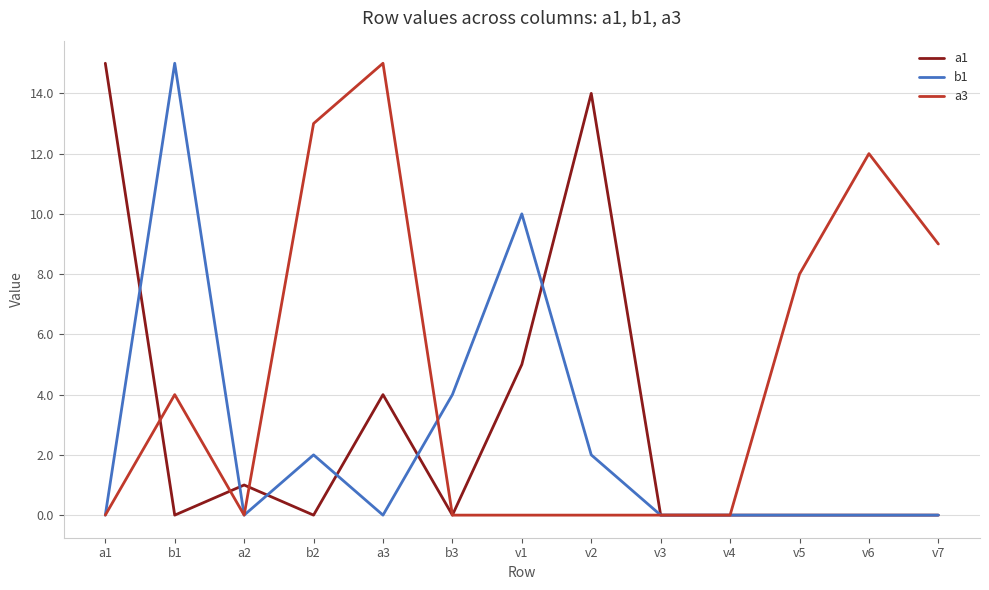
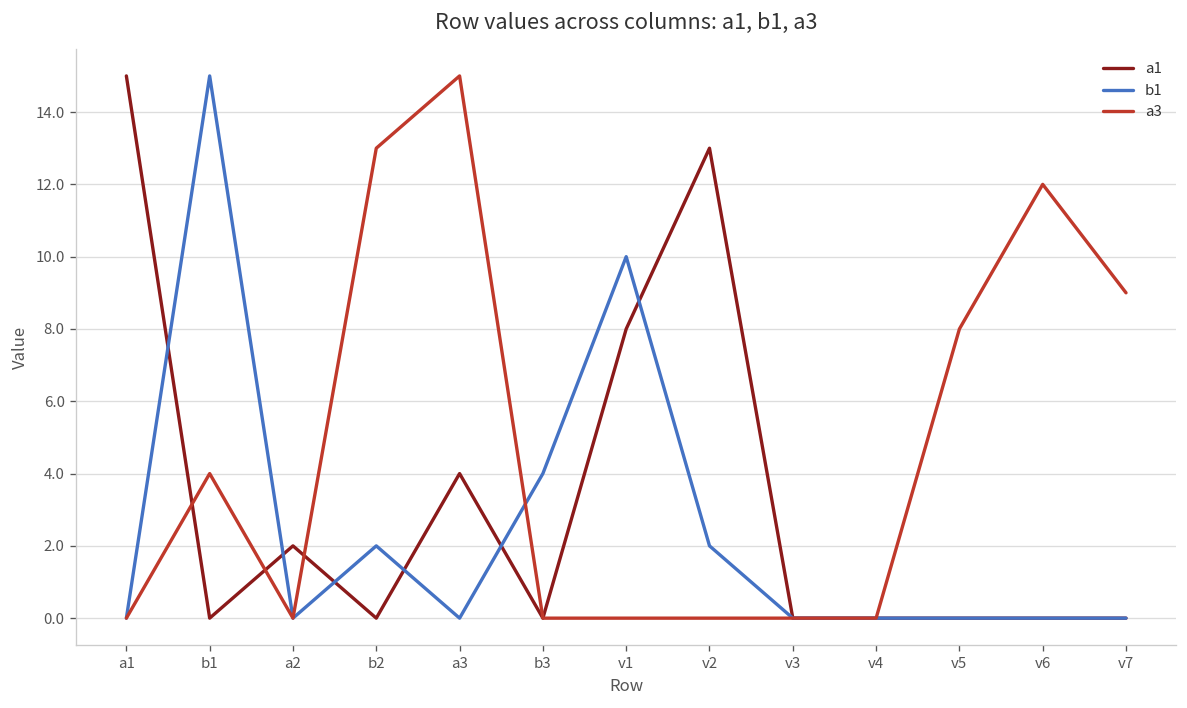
a1, a2: 1 -> 2
a1, v1: 5 -> 8
a1, v2: 14 -> 13
